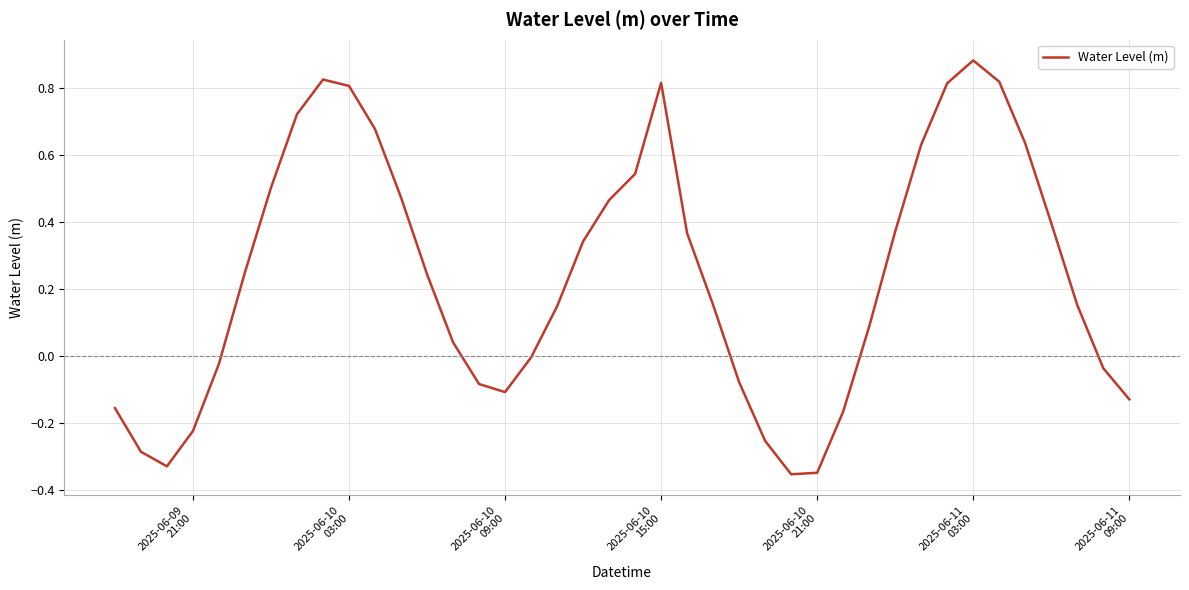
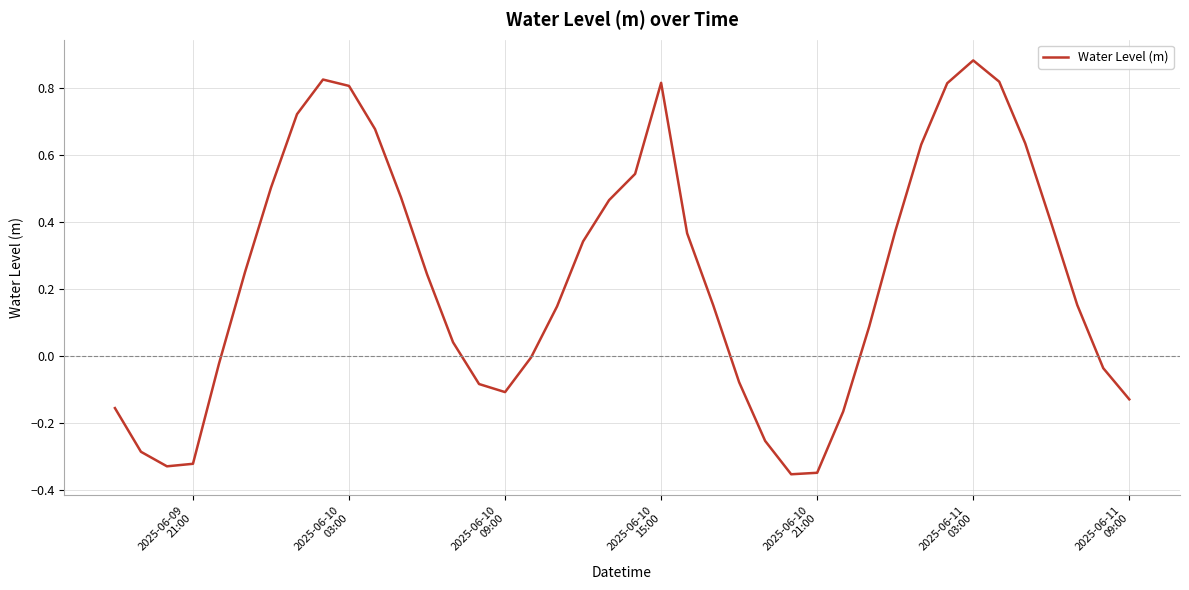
2025-06-09 21:00: -0.22 -> -0.32
